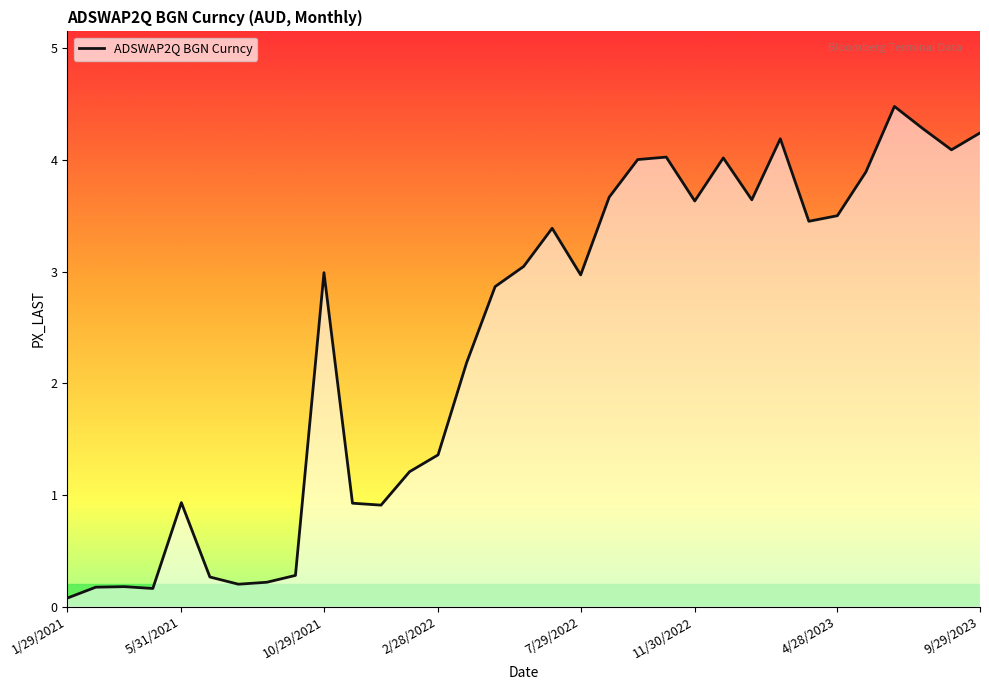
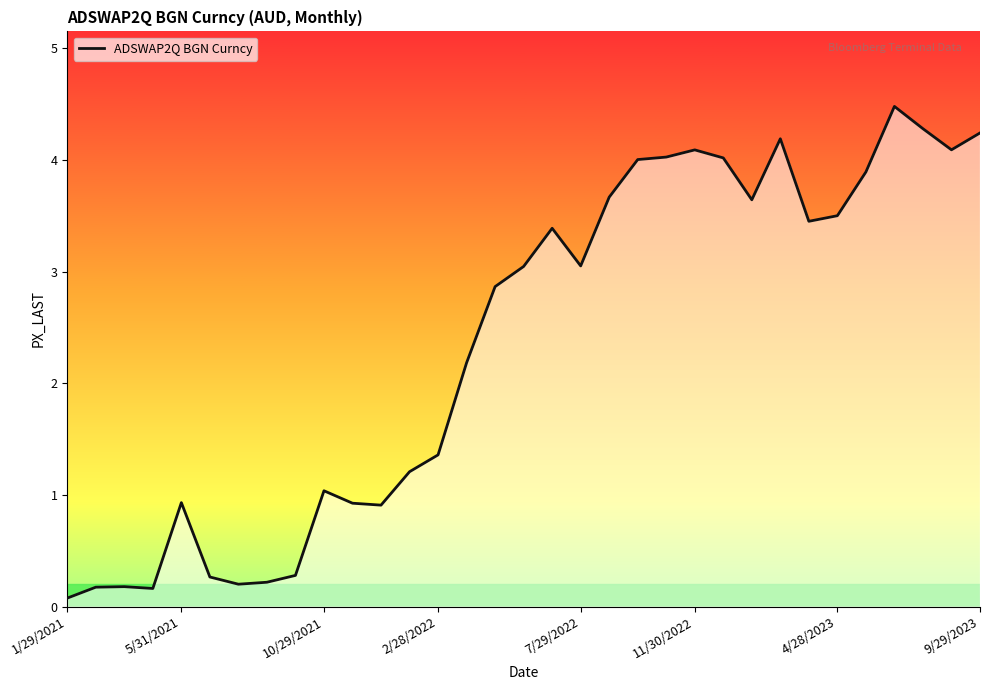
10/29/2021: 2.99 -> 1.04
7/29/2022: 2.97 -> 3.05
11/30/2022: 3.63 -> 4.09
